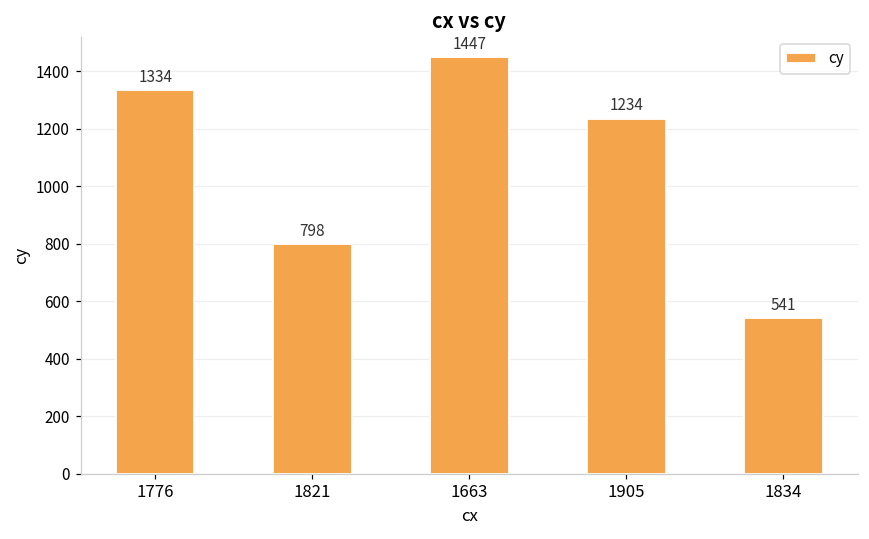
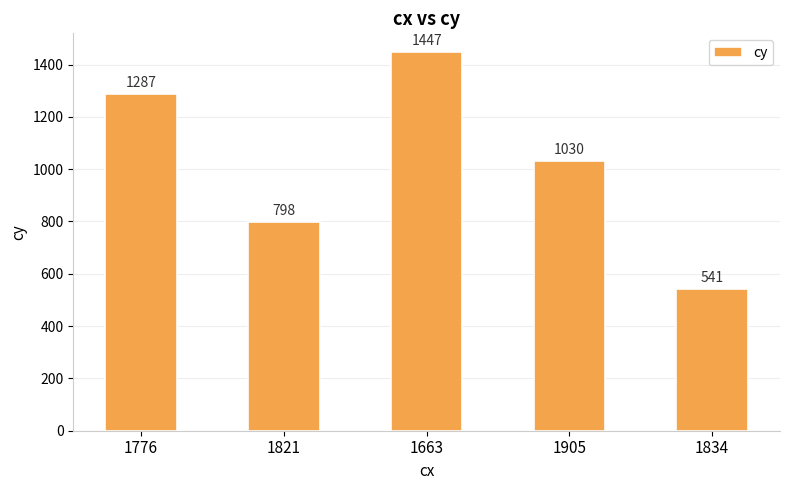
1776: 1334 -> 1287
1905: 1234 -> 1030
